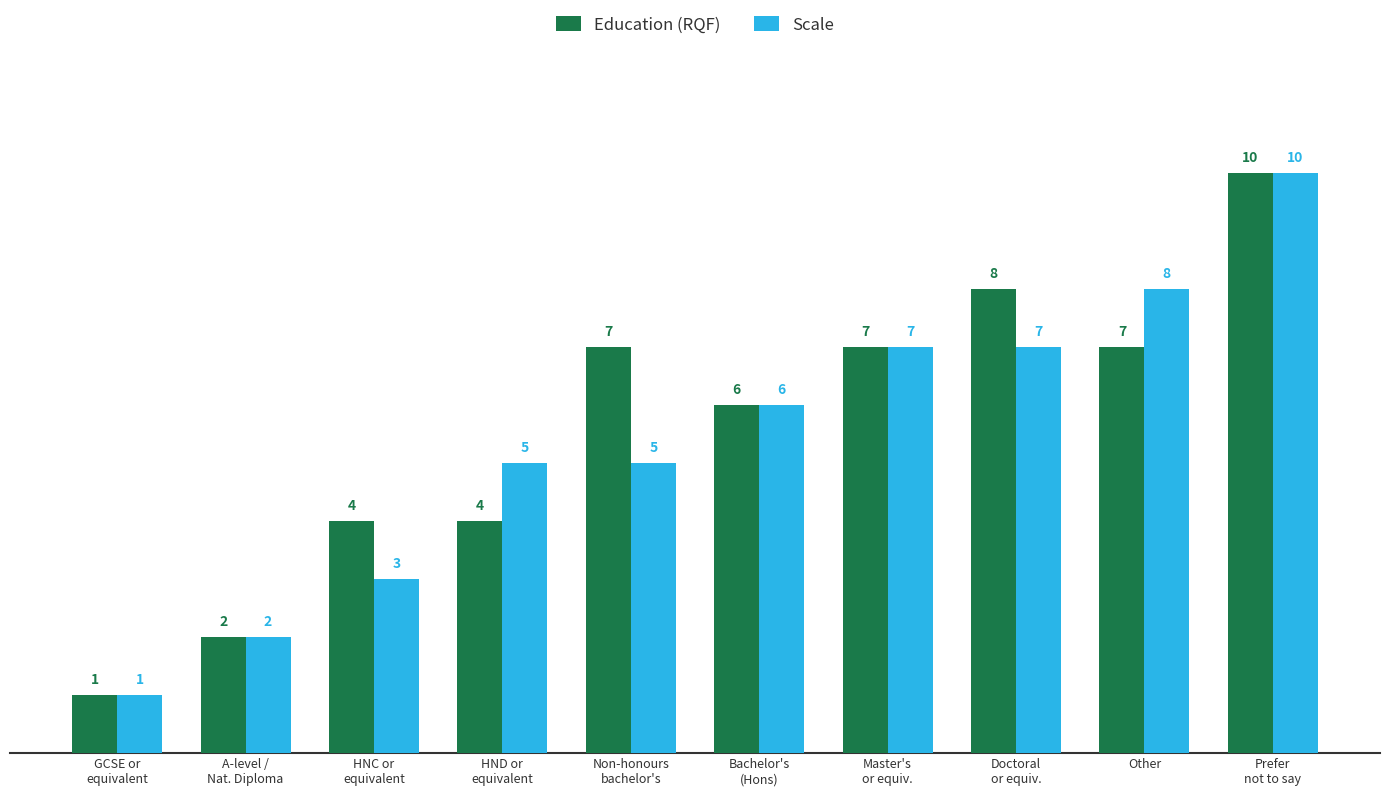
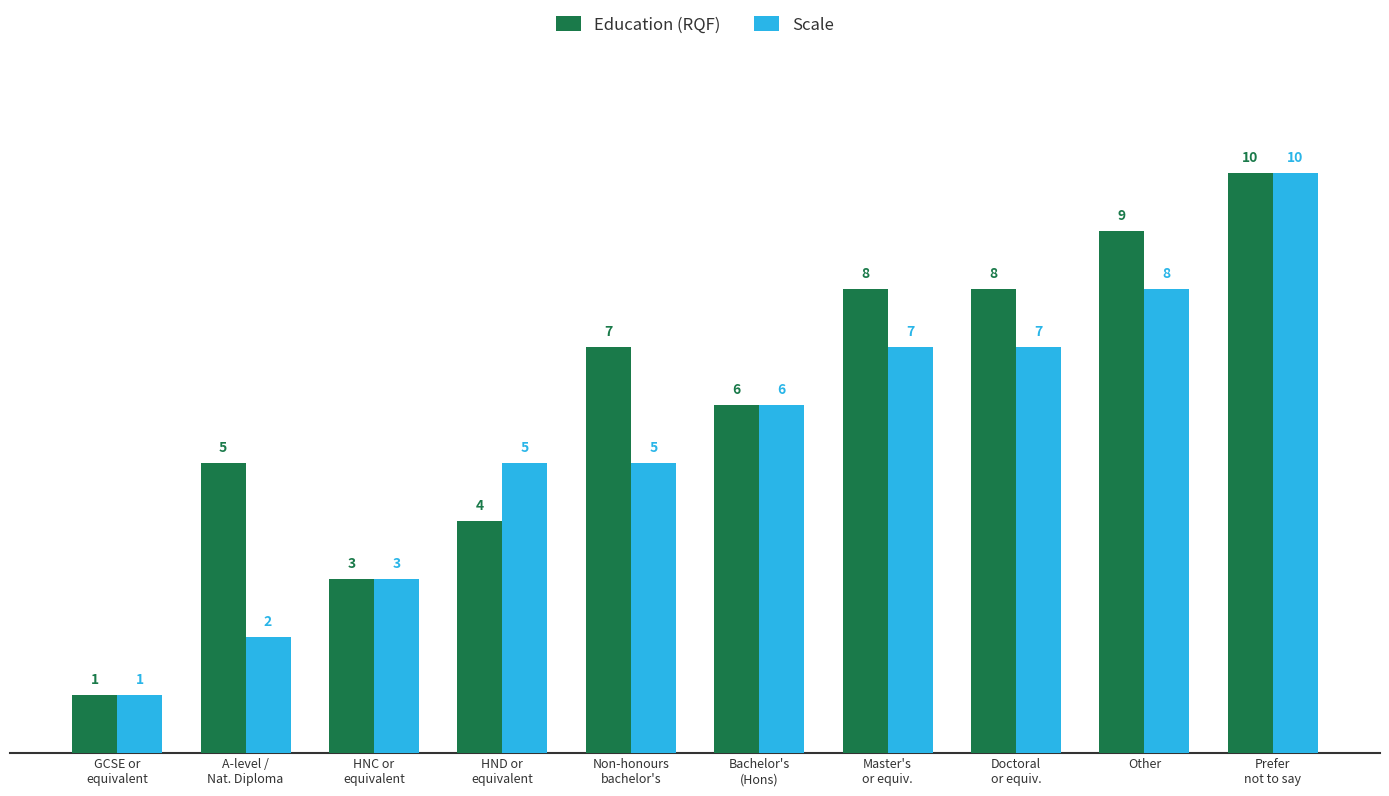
Education (RQF), A-level / Nat. Diploma: 2 -> 5
Education (RQF), HNC or equivalent: 4 -> 3
Education (RQF), Master's or equiv.: 7 -> 8
Education (RQF), Other: 7 -> 9
